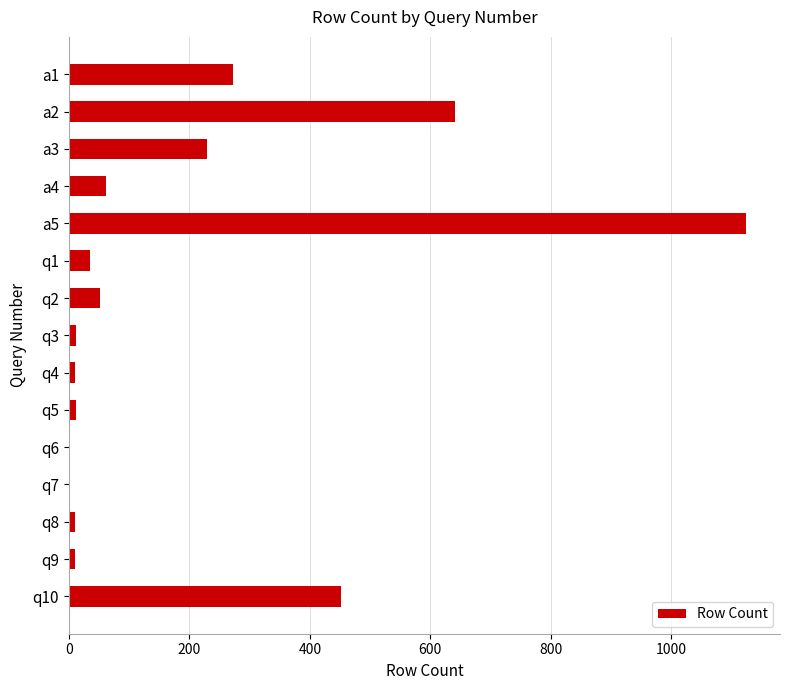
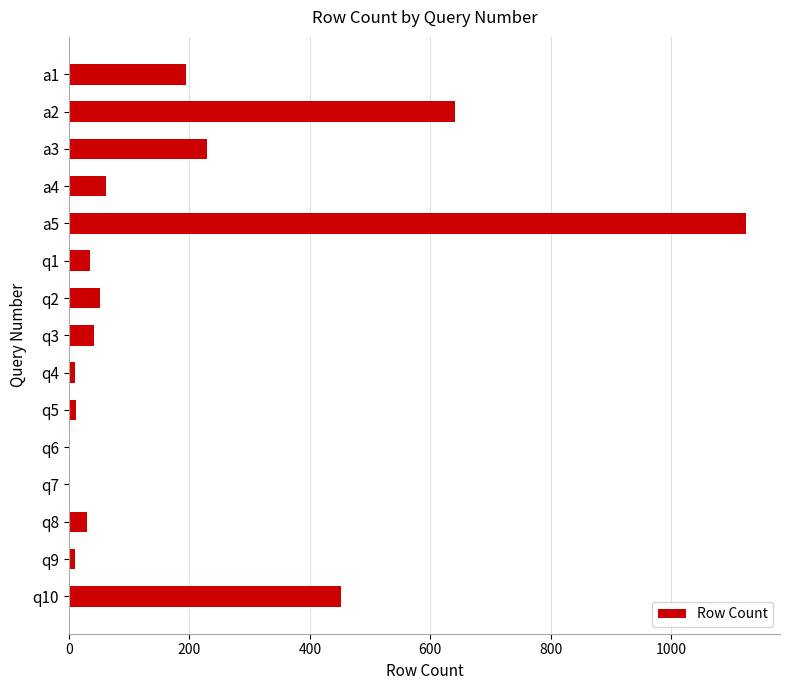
a1: 270 -> 200
q3: 10 -> 40
q8: 10 -> 30
